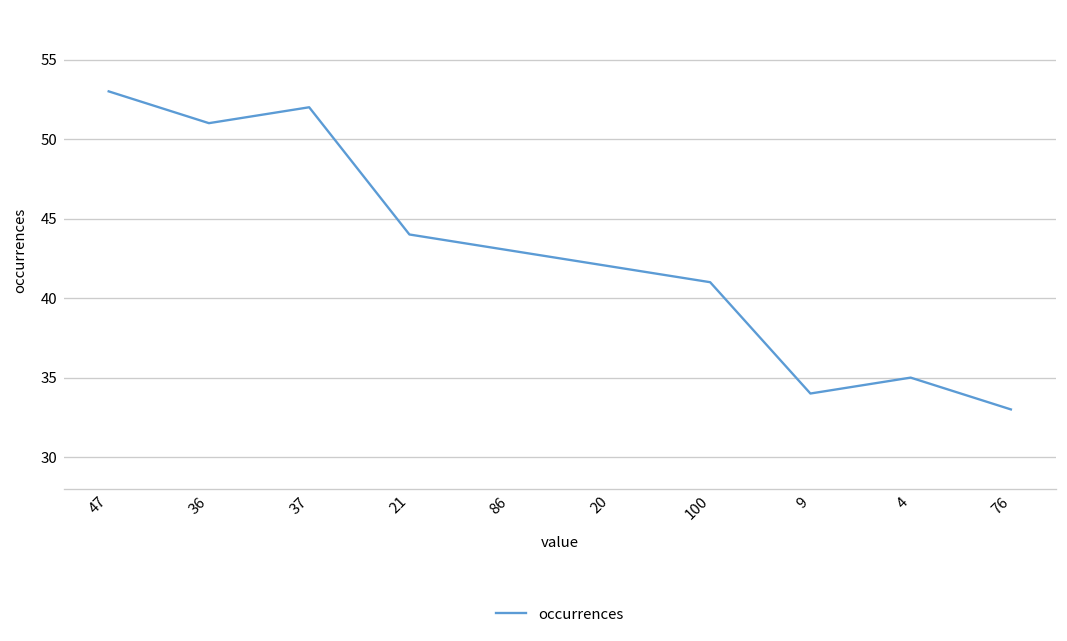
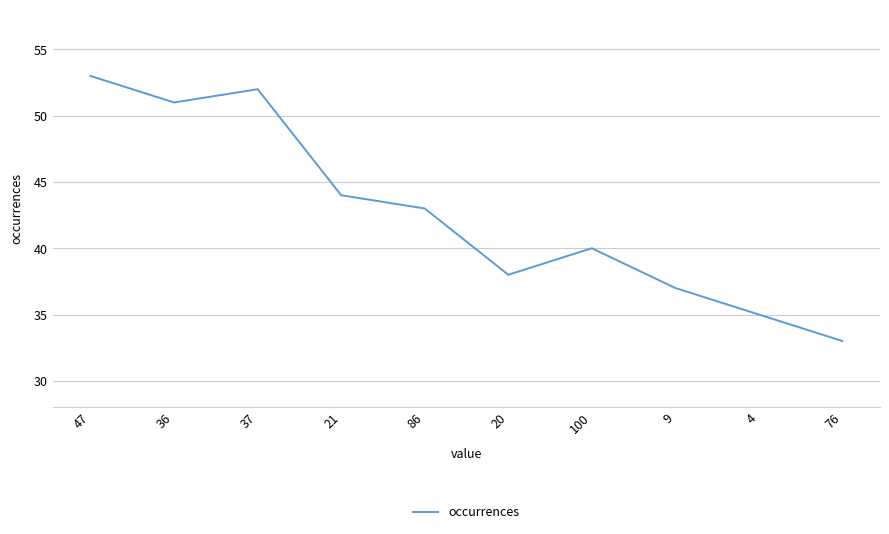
20: 42 -> 38
100: 41 -> 40
9: 34 -> 37
